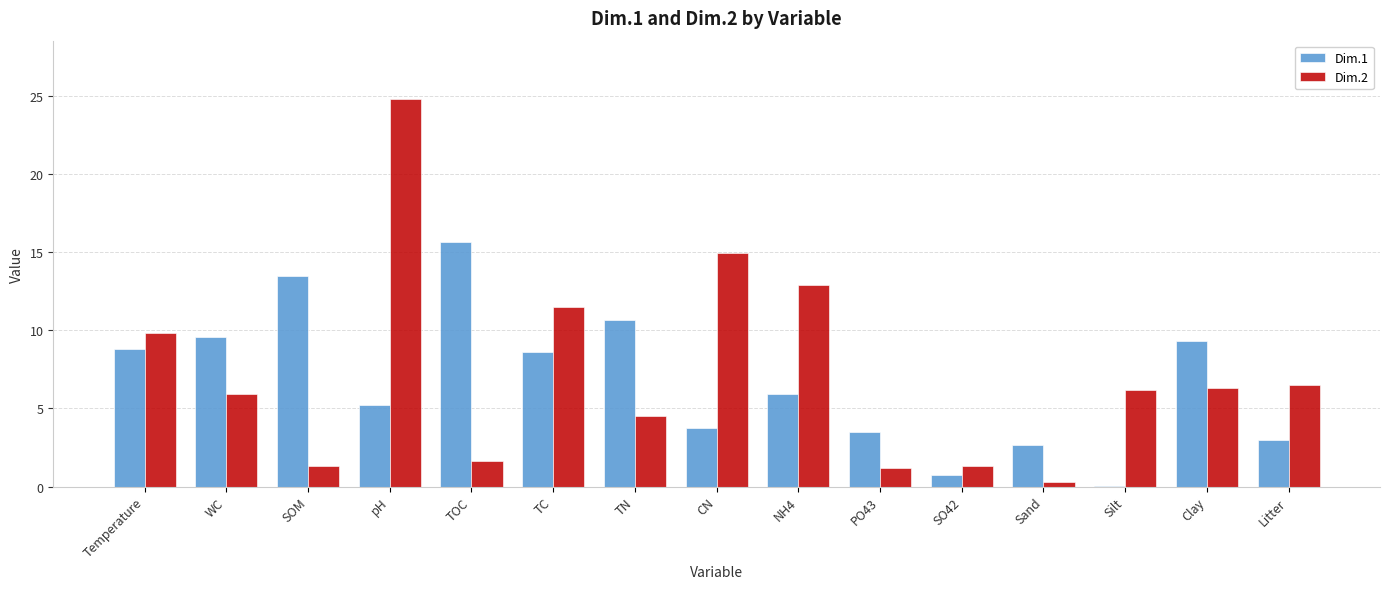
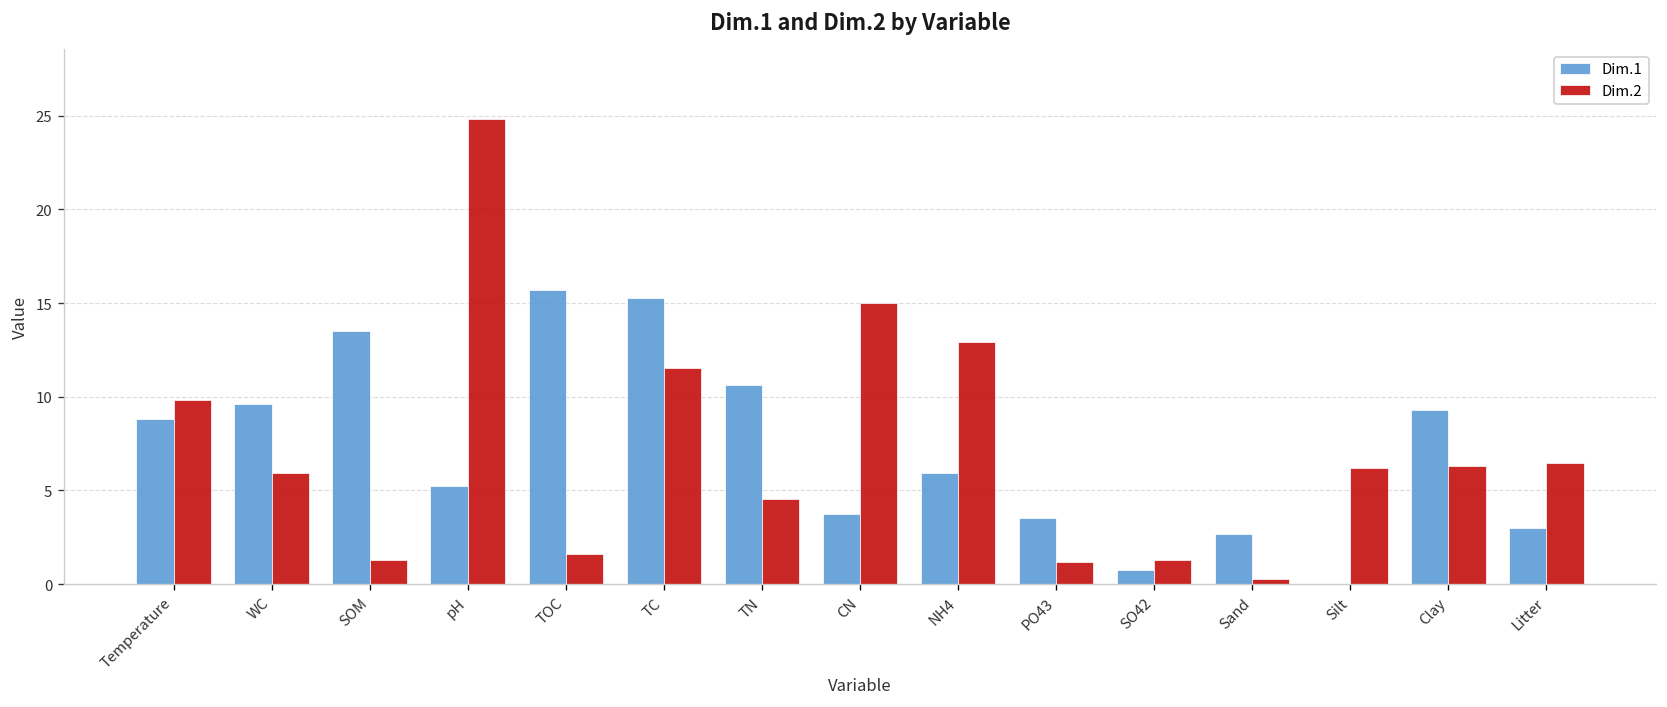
Dim.1, TC: 8.6 -> 15.3
